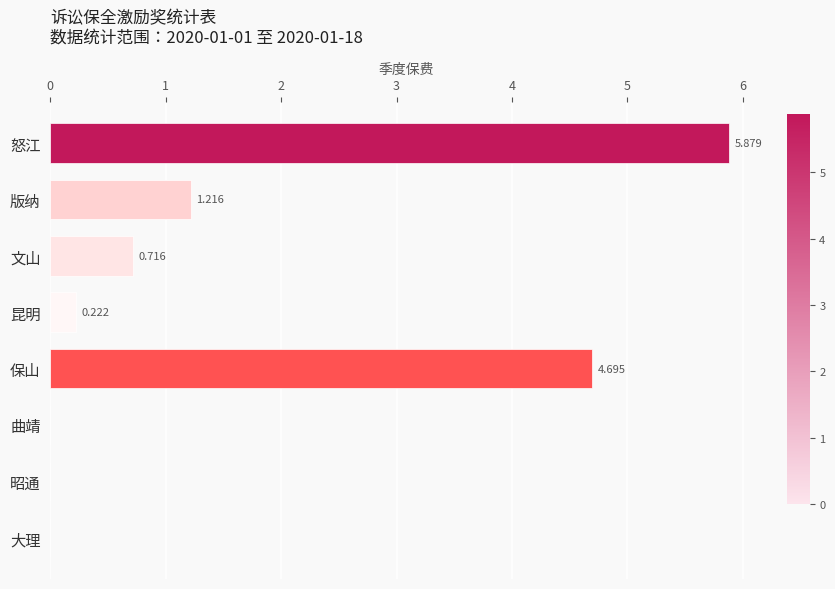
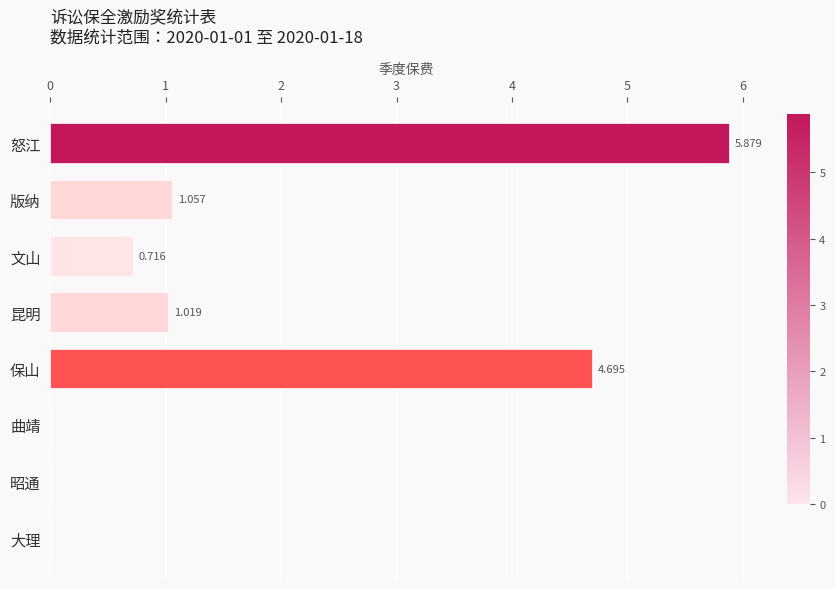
版纳: 1.216 -> 1.057
昆明: 0.222 -> 1.019
